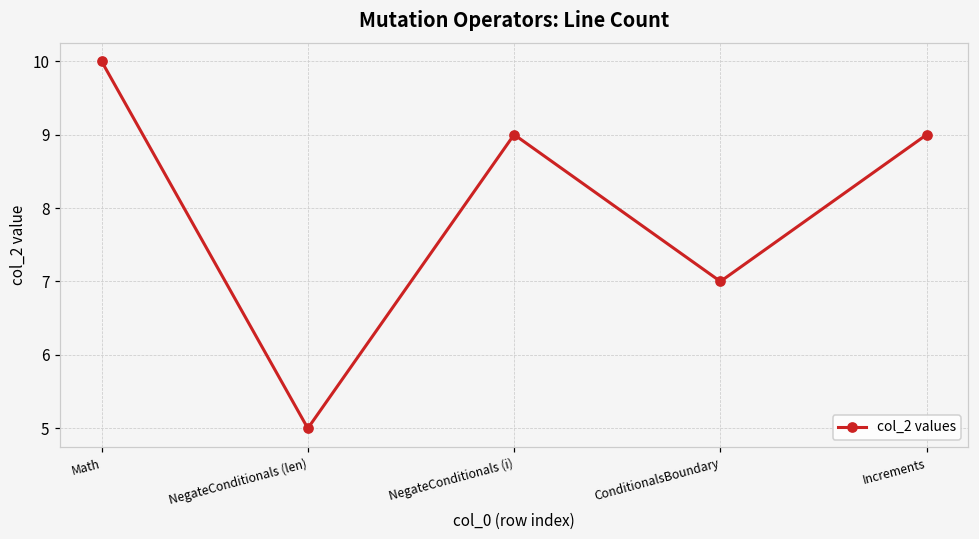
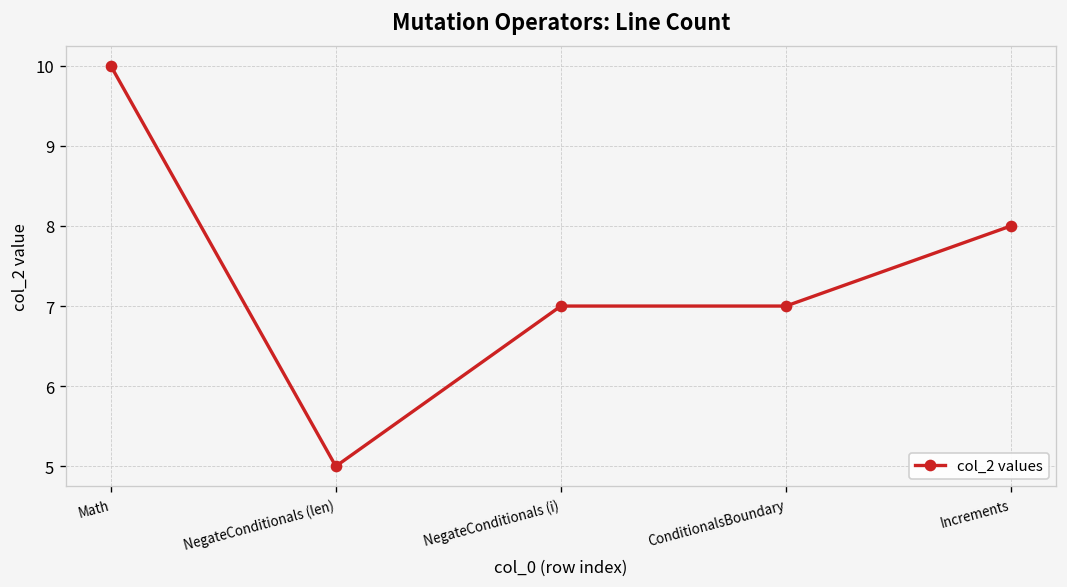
NegateConditionals (i): 9 -> 7
Increments: 9 -> 8
